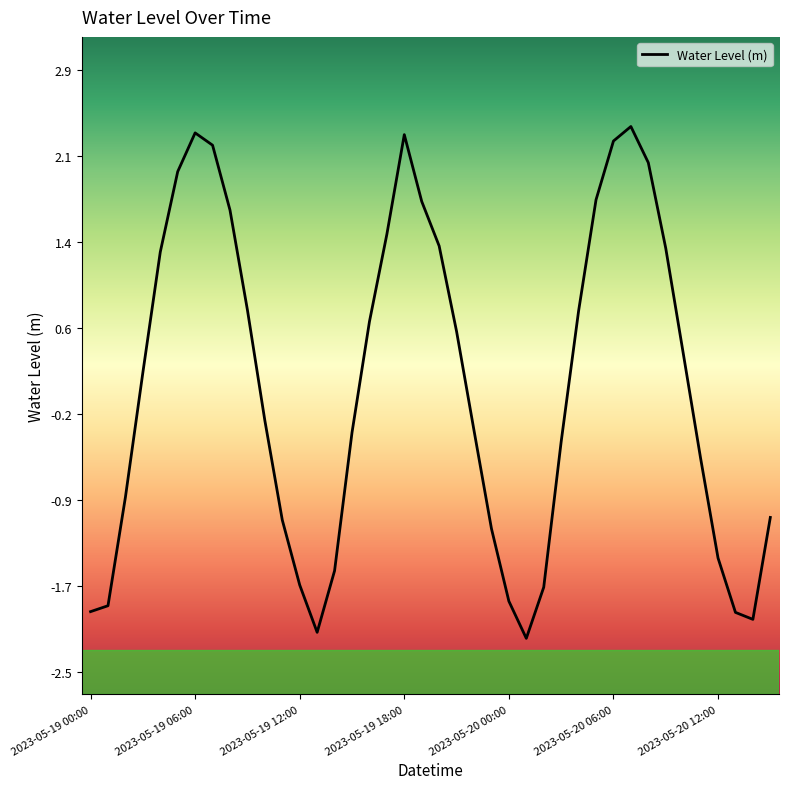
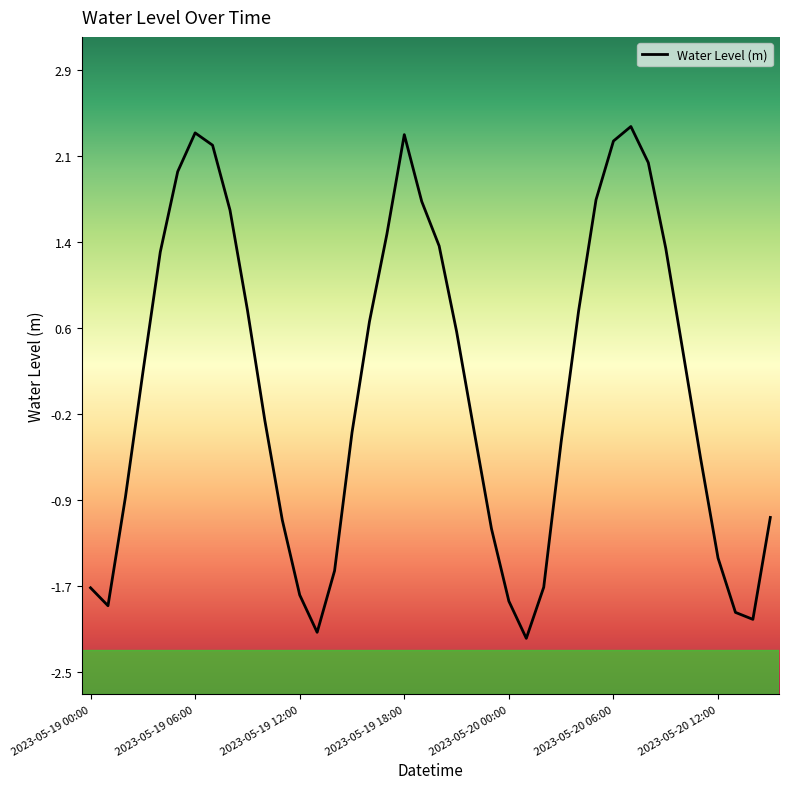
2023-05-19 00:00: -1.94 -> -1.73
2023-05-19 12:00: -1.70 -> -1.79
